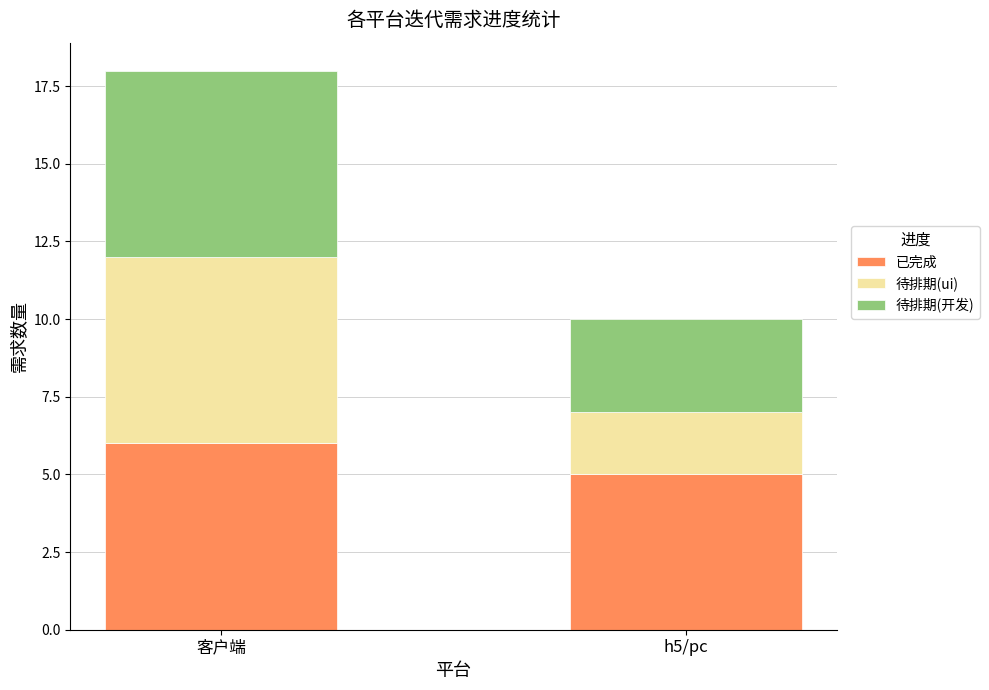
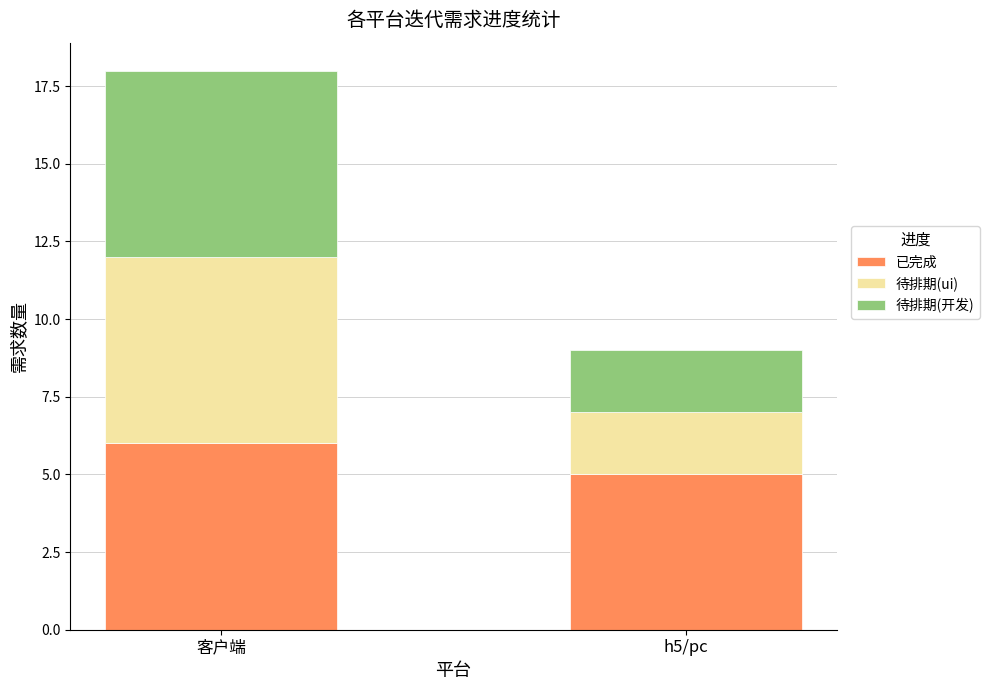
待排期(开发), h5/pc: 3 -> 2
